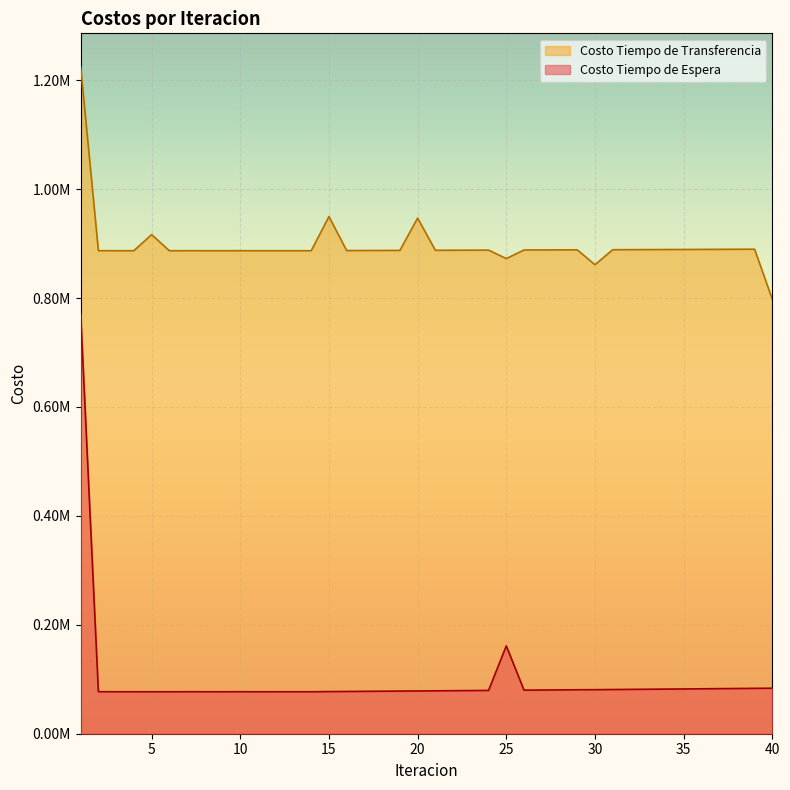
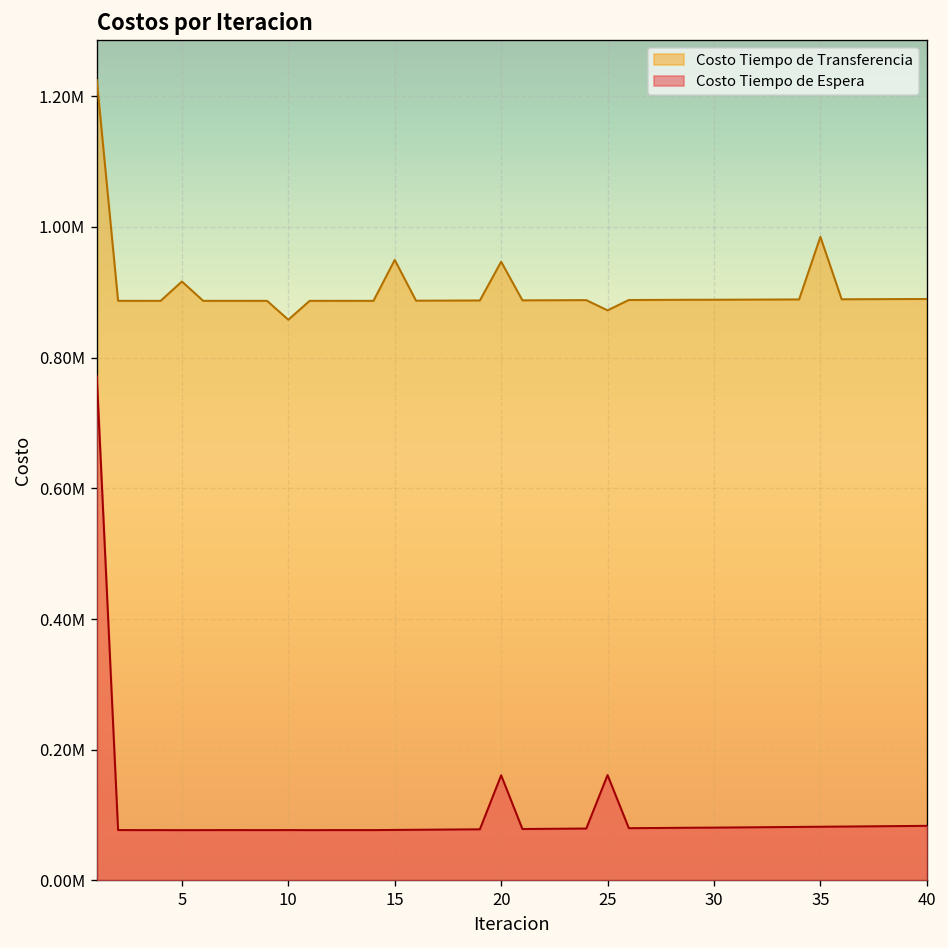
Costo Tiempo de Transferencia, 10: 890000 -> 860000
Costo Tiempo de Espera, 20: 80000 -> 160000
Costo Tiempo de Transferencia, 30: 860000 -> 890000
Costo Tiempo de Transferencia, 35: 890000 -> 980000
Costo Tiempo de Transferencia, 40: 800000 -> 890000
